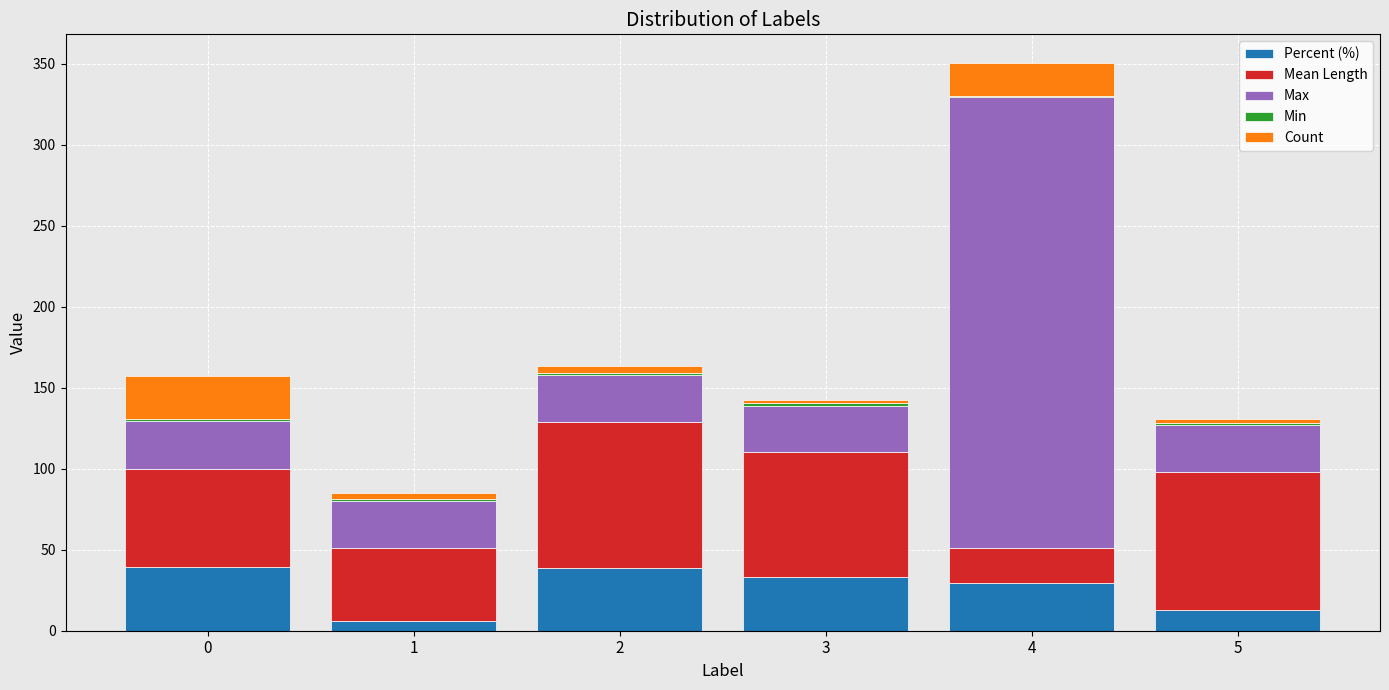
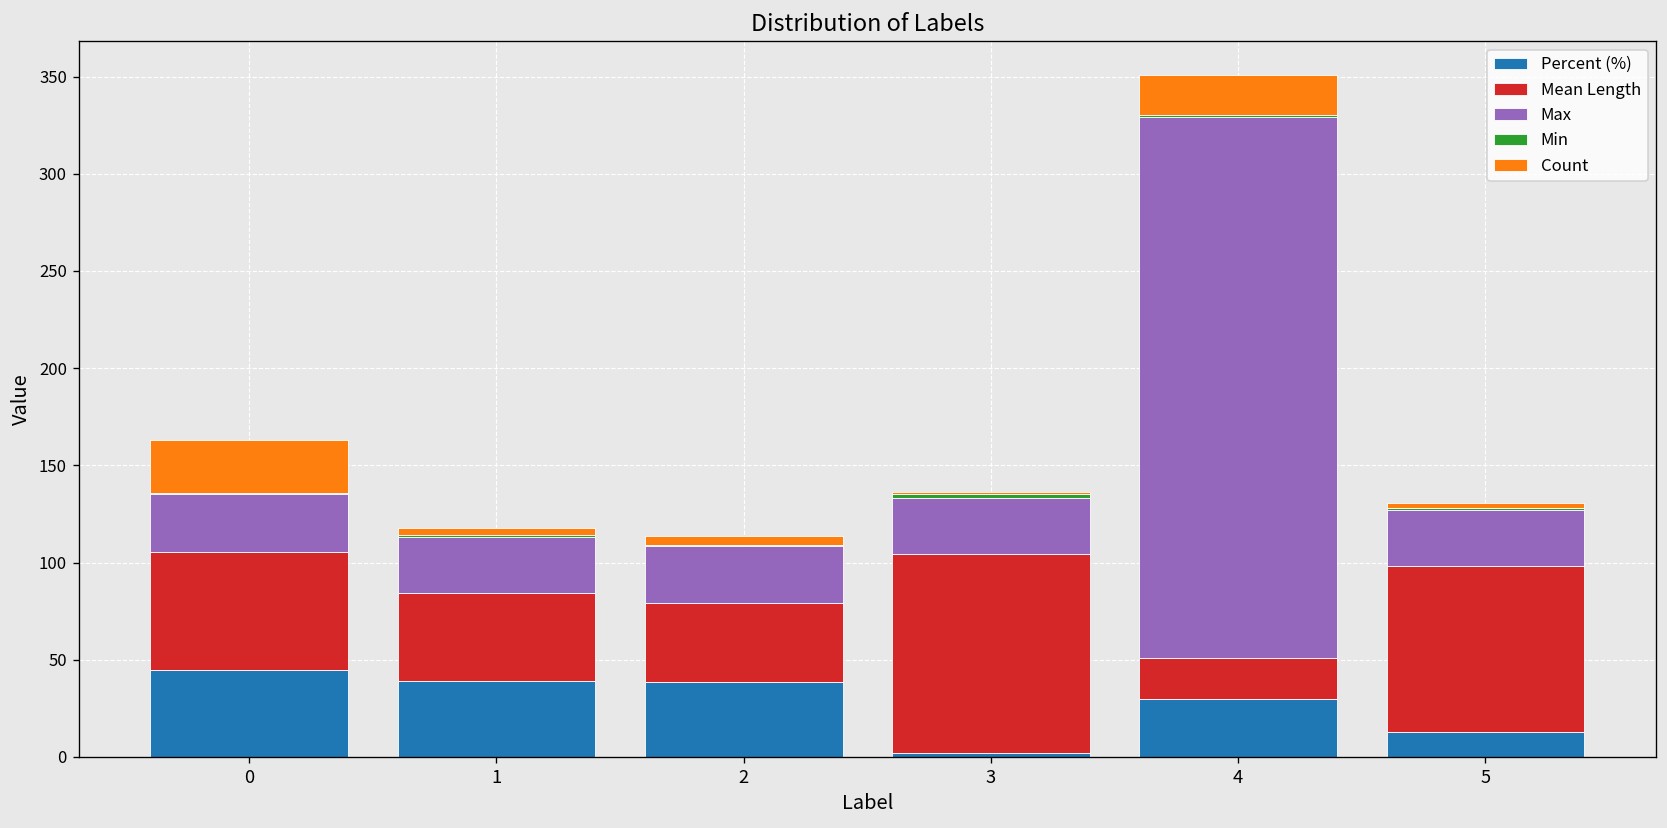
Percent (%), 0: 39 -> 45
Percent (%), 1: 6 -> 39
Mean Length, 2: 90 -> 41
Percent (%), 3: 33 -> 2
Mean Length, 3: 77 -> 102
